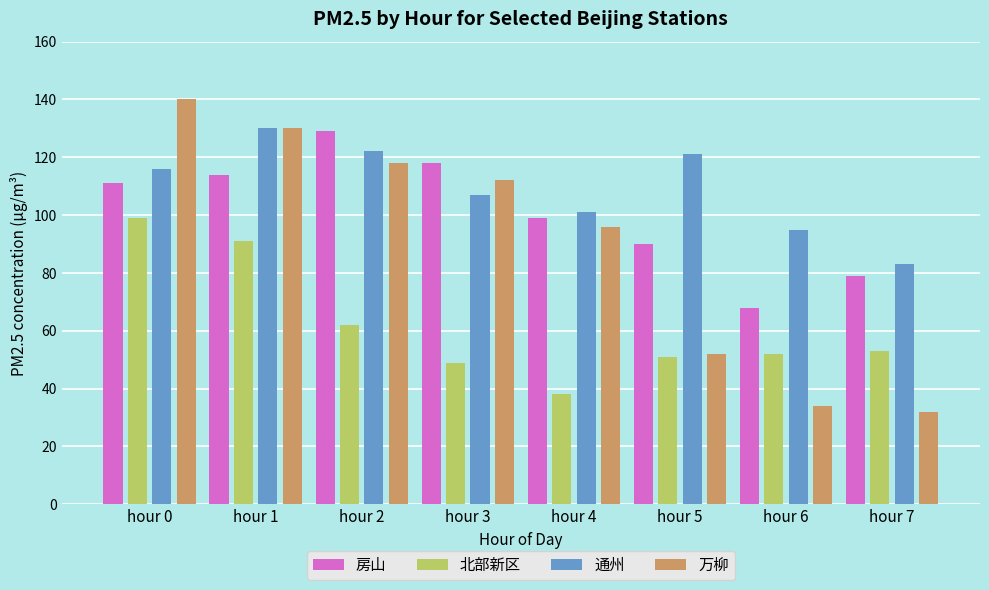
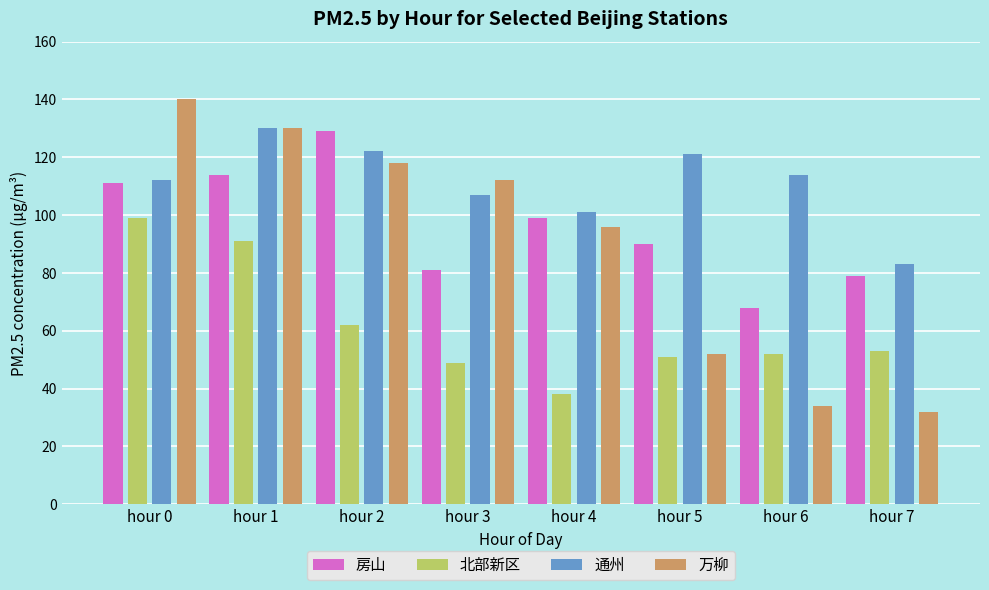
通州, hour 0: 116 -> 112
房山, hour 3: 118 -> 81
通州, hour 6: 95 -> 114
